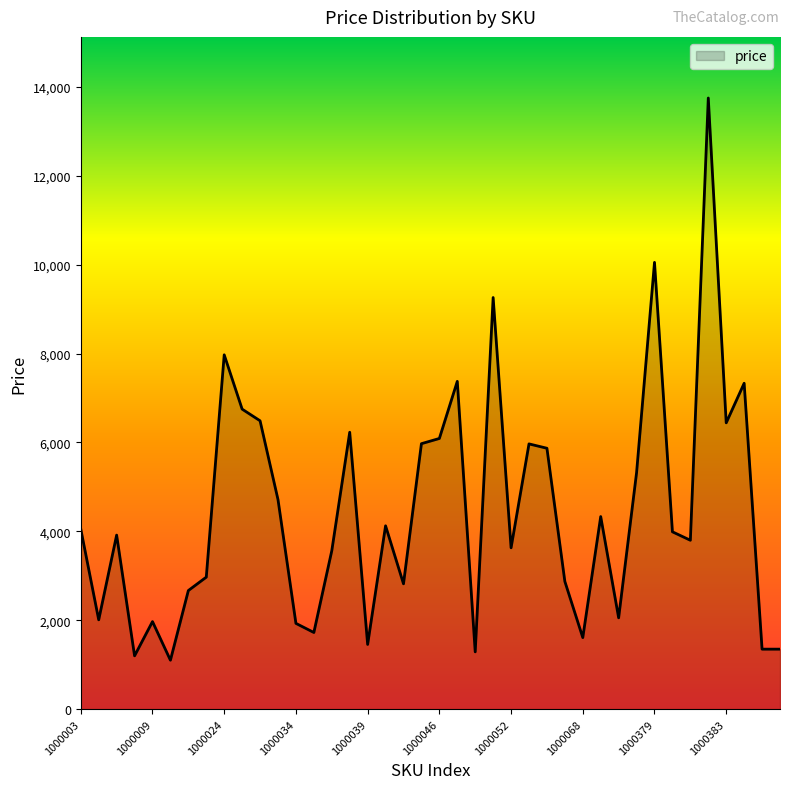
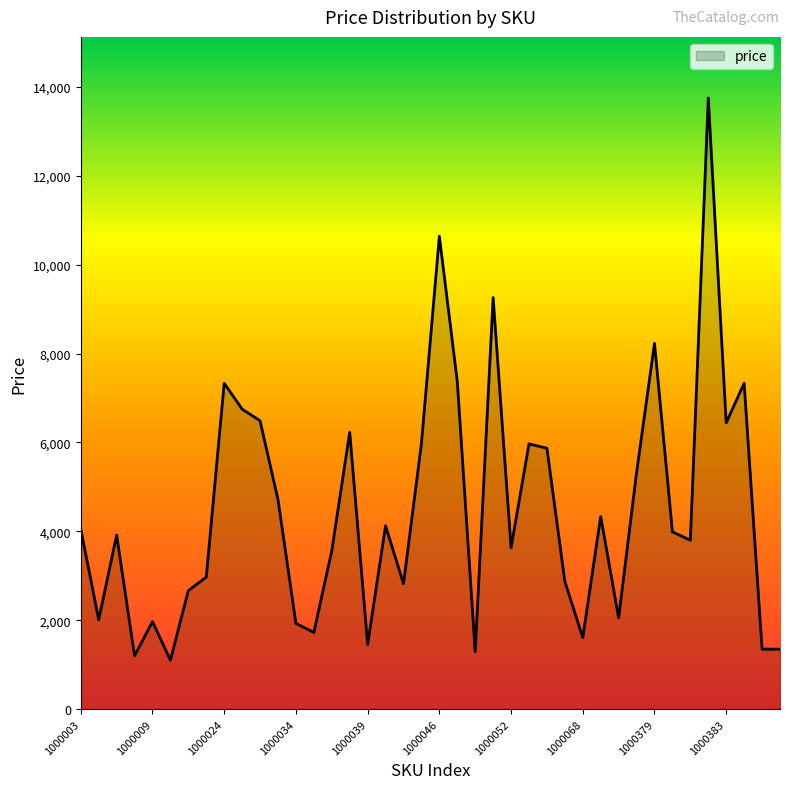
1000024: 8,000 -> 7,300
1000046: 6,100 -> 10,600
1000379: 10,100 -> 8,200
